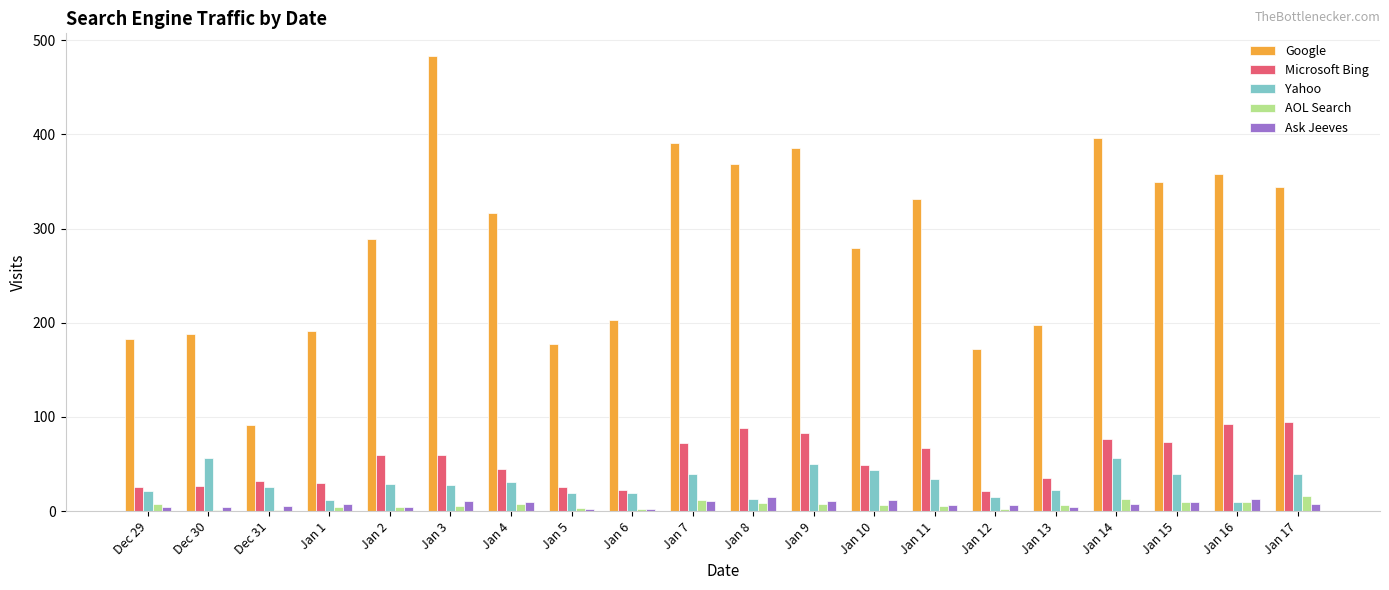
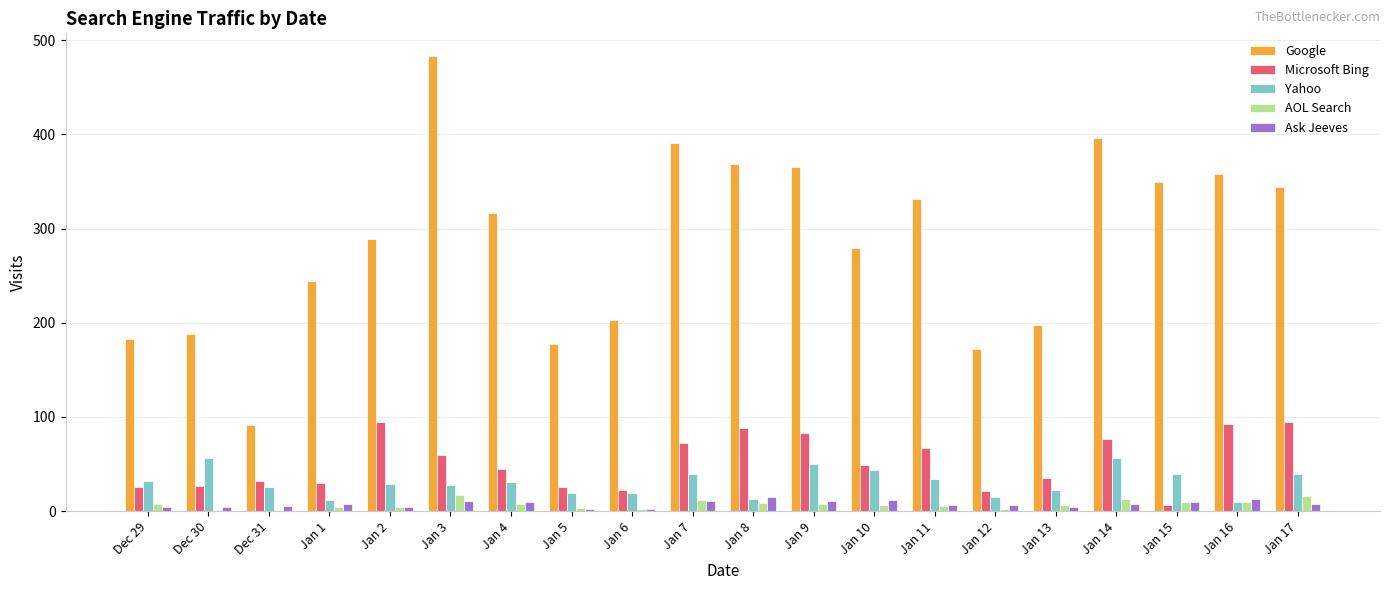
Yahoo, Dec 29: 20 -> 30
Google, Jan 1: 190 -> 240
Microsoft Bing, Jan 2: 60 -> 100
AOL Search, Jan 3: 10 -> 20
Google, Jan 9: 390 -> 370
Microsoft Bing, Jan 15: 70 -> 10
